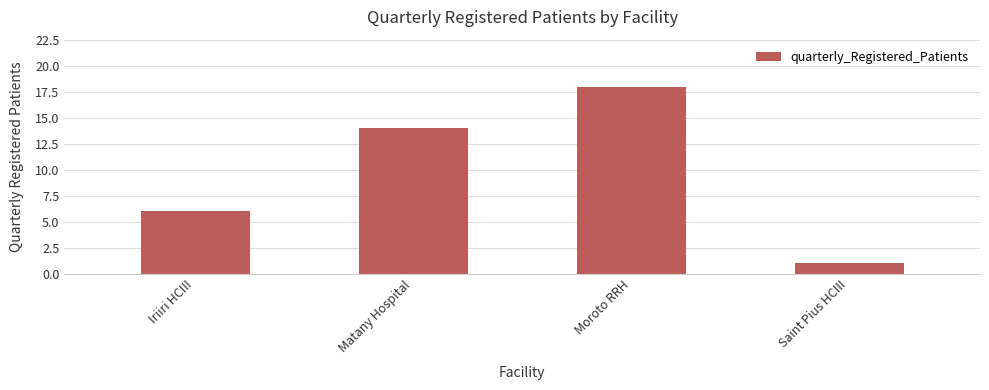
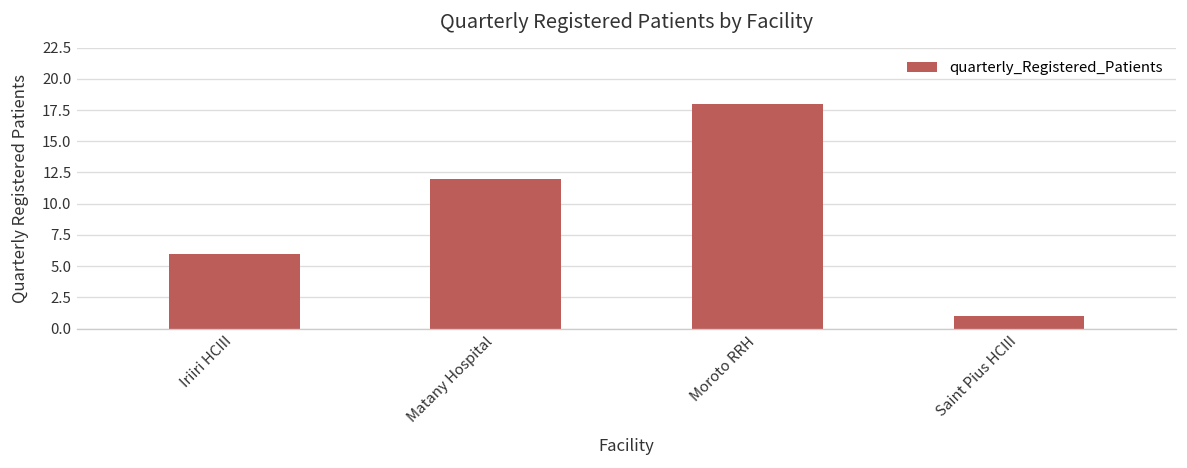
Matany Hospital: 14 -> 12
